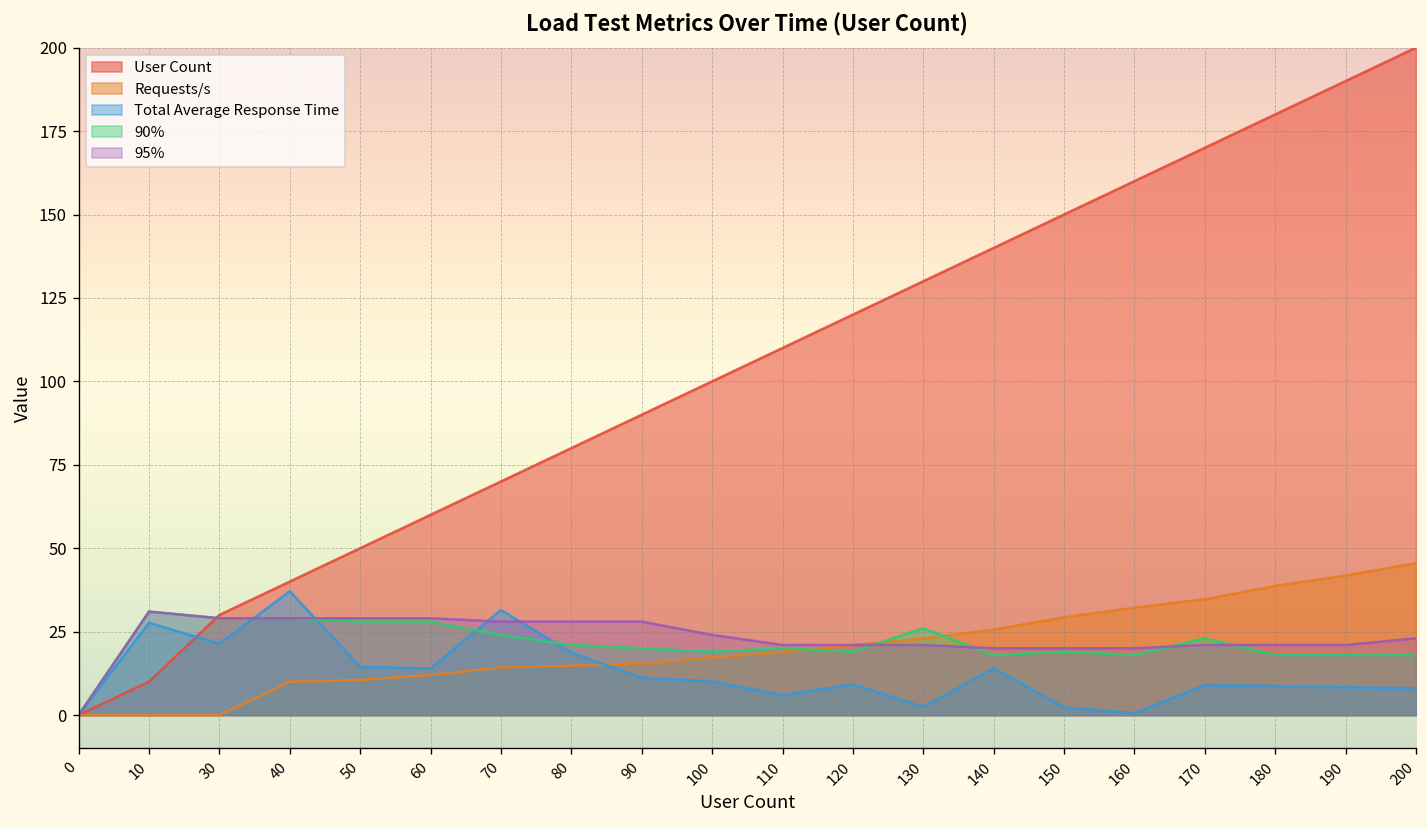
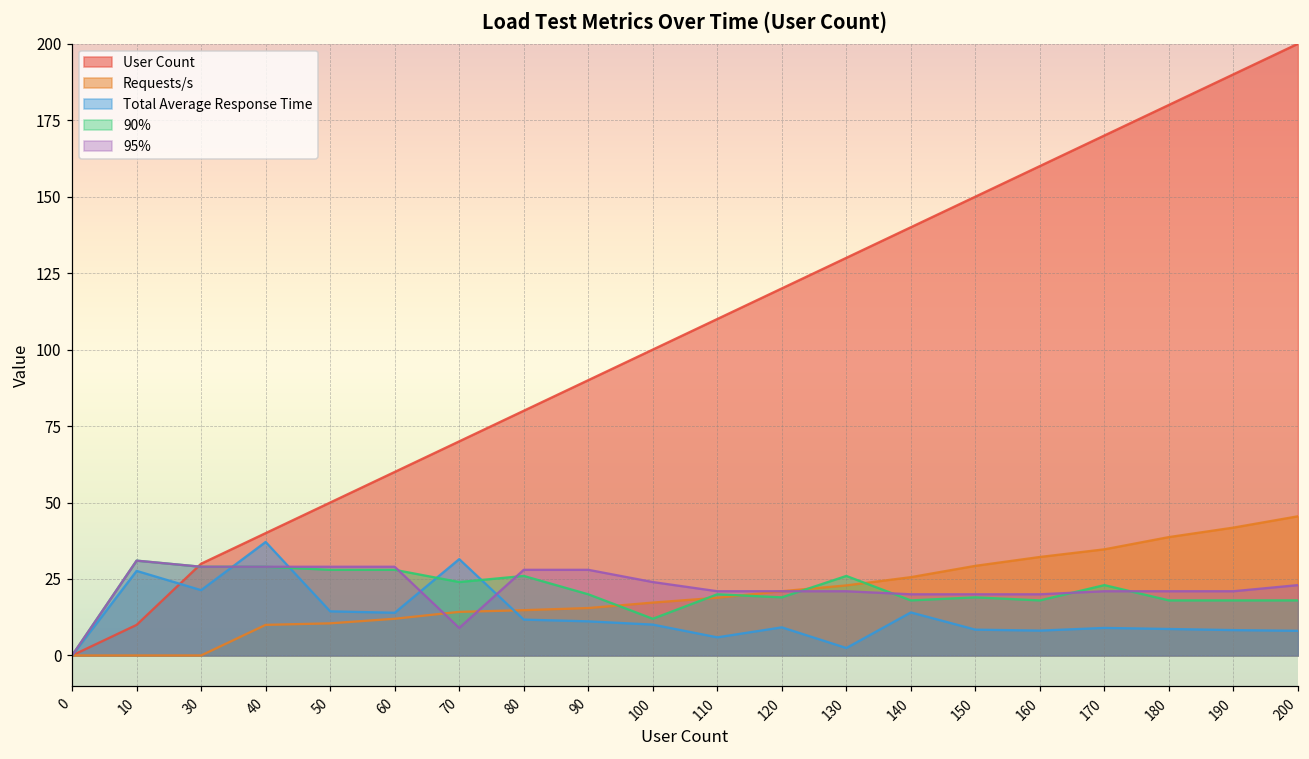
95%, 70: 28 -> 9
Total Average Response Time, 80: 19 -> 12
90%, 80: 21 -> 26
90%, 100: 19 -> 12
Total Average Response Time, 150: 2 -> 8
Total Average Response Time, 160: 1 -> 8
